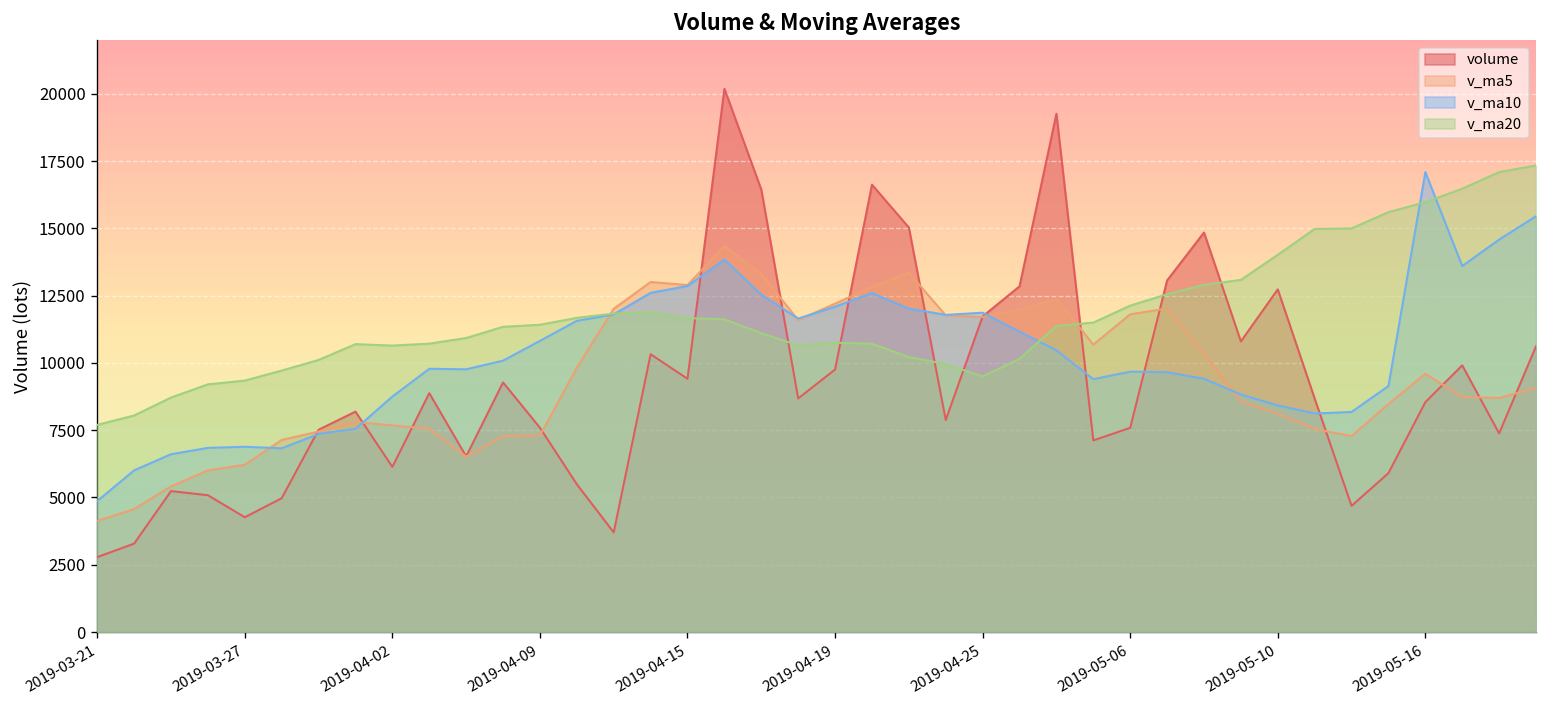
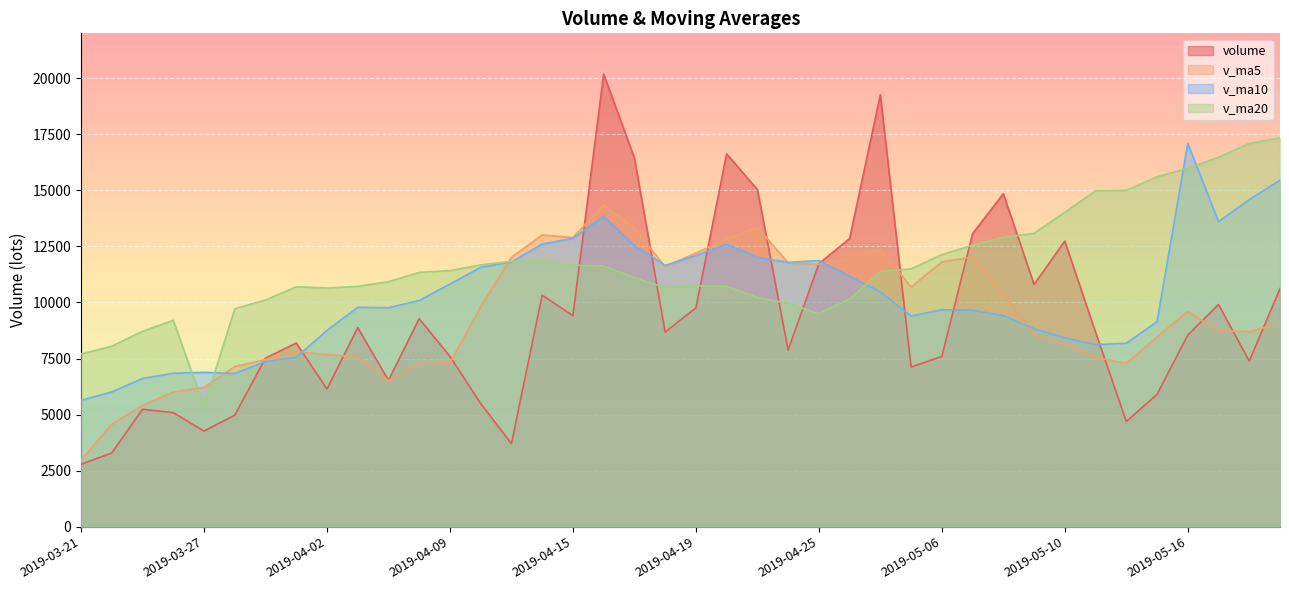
v_ma5, 2019-03-21: 4100 -> 3000
v_ma10, 2019-03-21: 4900 -> 5600
v_ma20, 2019-03-27: 9300 -> 5400
